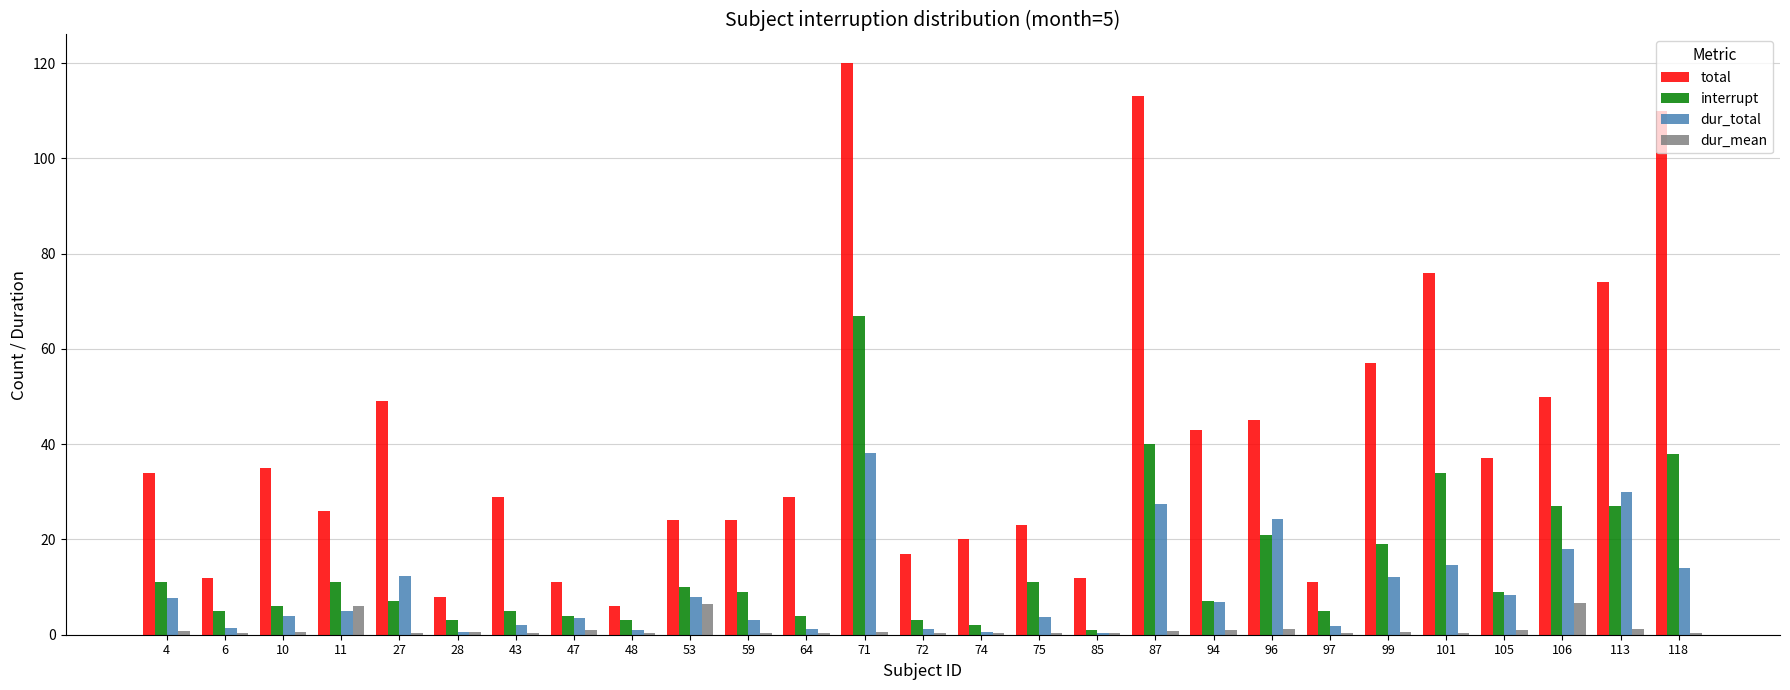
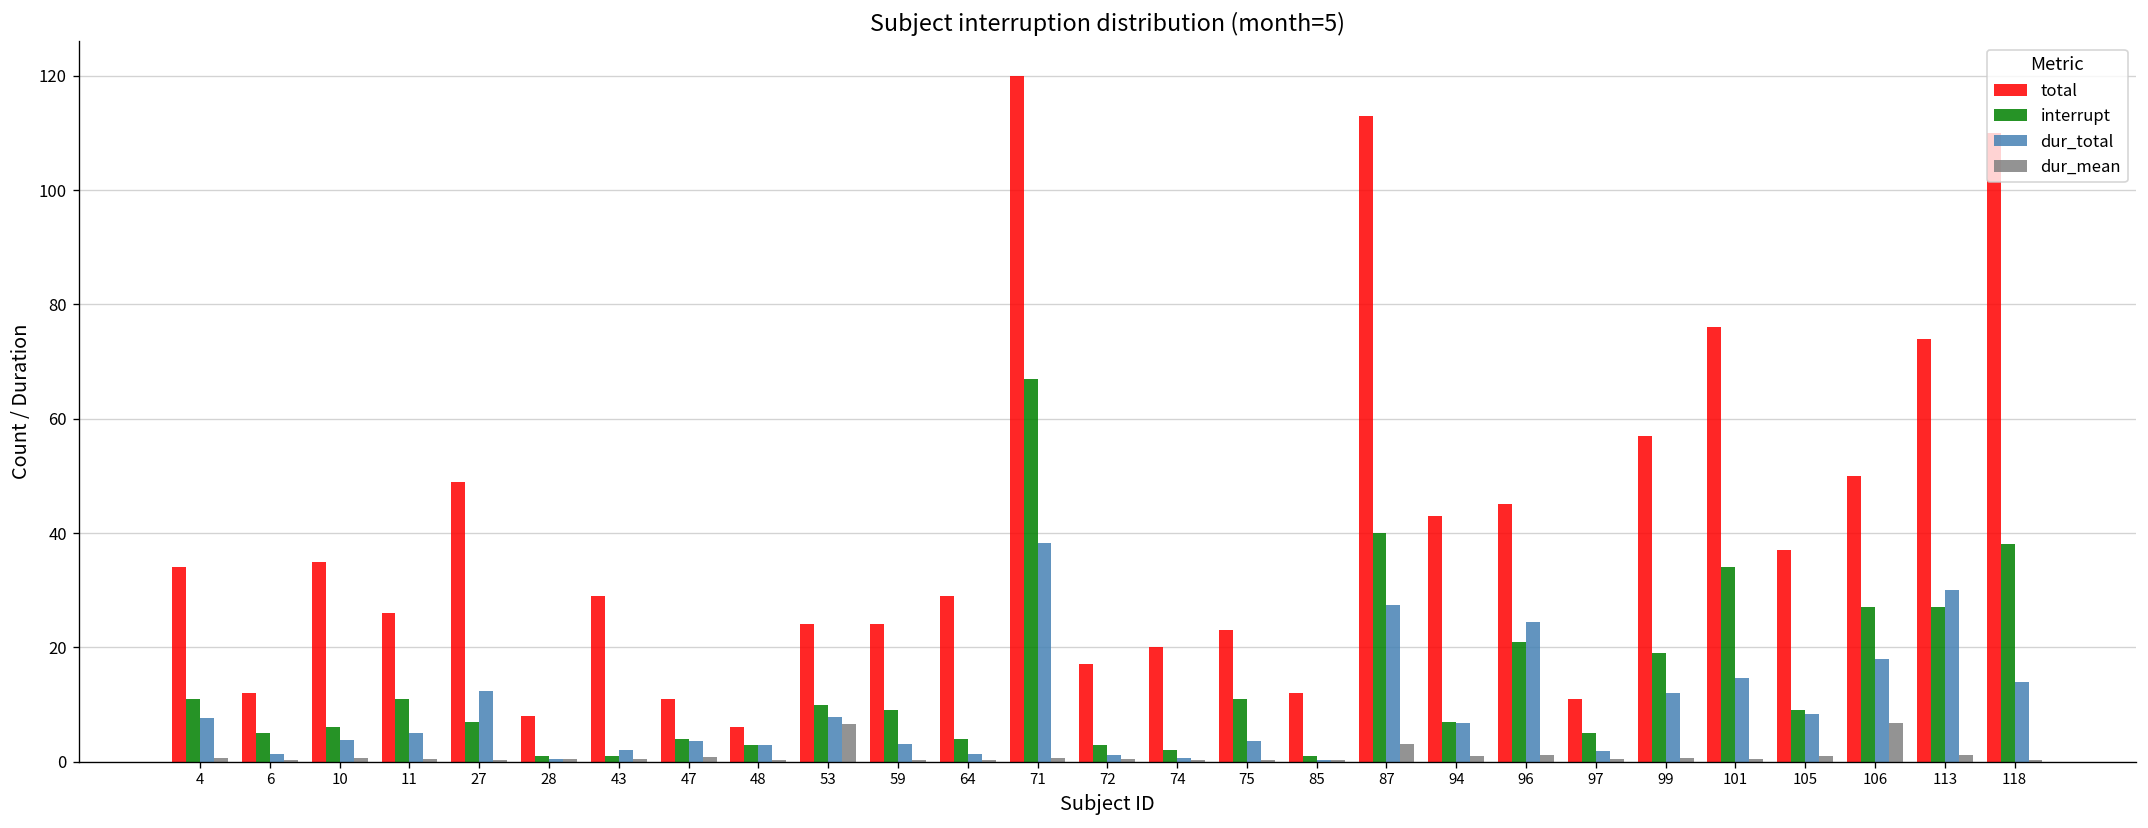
dur_mean, 11: 6 -> 0
interrupt, 28: 3 -> 1
interrupt, 43: 5 -> 1
dur_total, 48: 1 -> 3
dur_mean, 87: 1 -> 3
